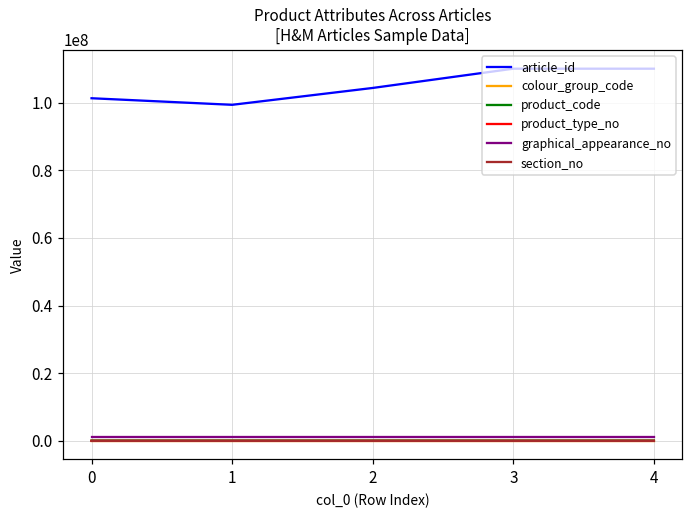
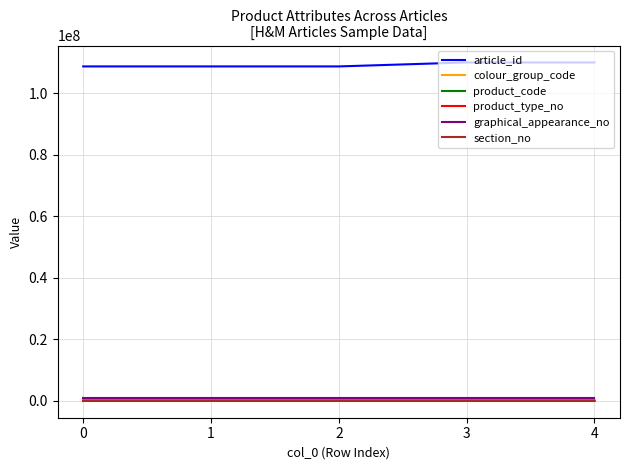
article_id, 0: 101000000 -> 109000000
article_id, 1: 99000000 -> 109000000
article_id, 2: 104000000 -> 109000000
